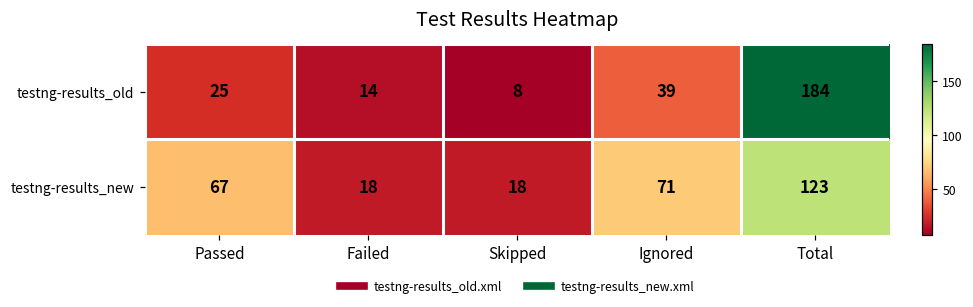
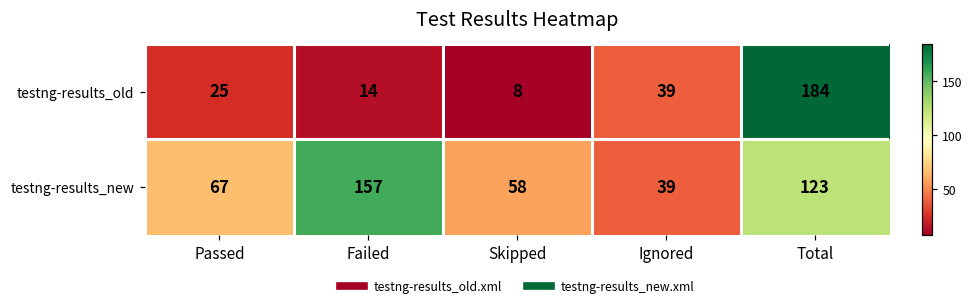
testng-results_new, Failed: 18 -> 157
testng-results_new, Skipped: 18 -> 58
testng-results_new, Ignored: 71 -> 39
